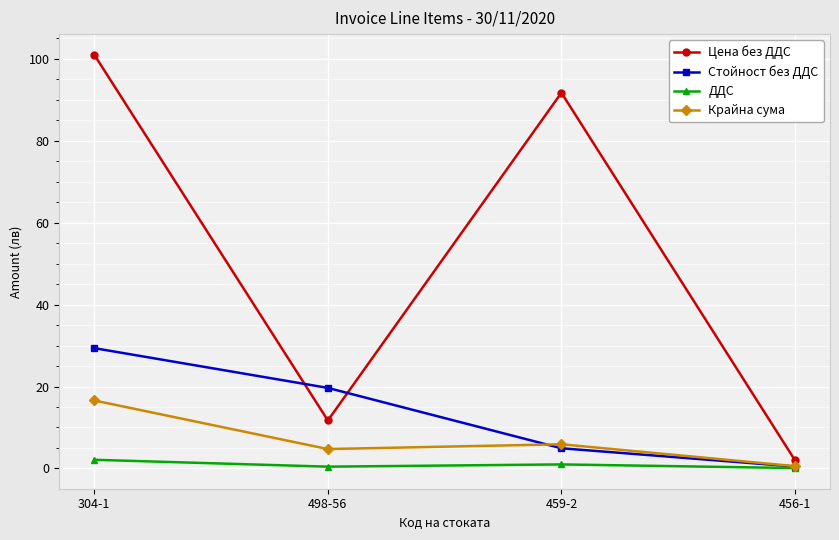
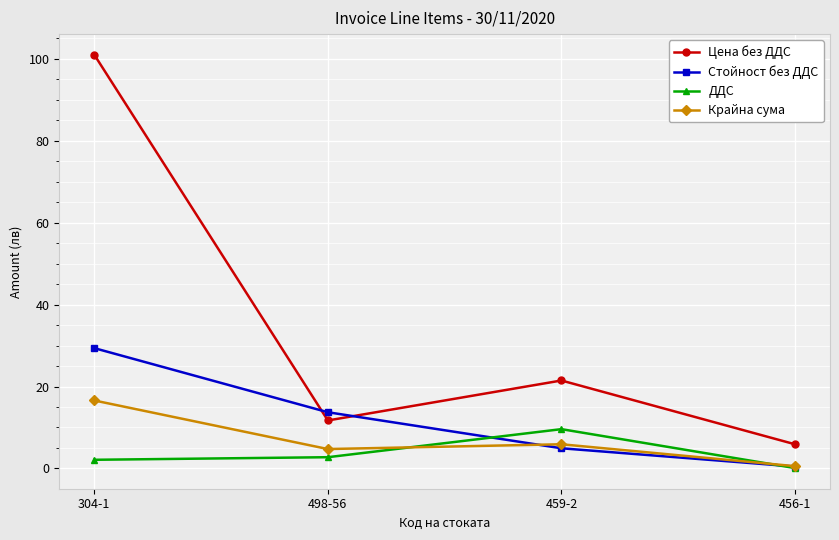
Стойност без ДДС, 498-56: 20 -> 14
ДДС, 498-56: 0 -> 3
Цена без ДДС, 459-2: 92 -> 21
ДДС, 459-2: 1 -> 10
Цена без ДДС, 456-1: 2 -> 6
